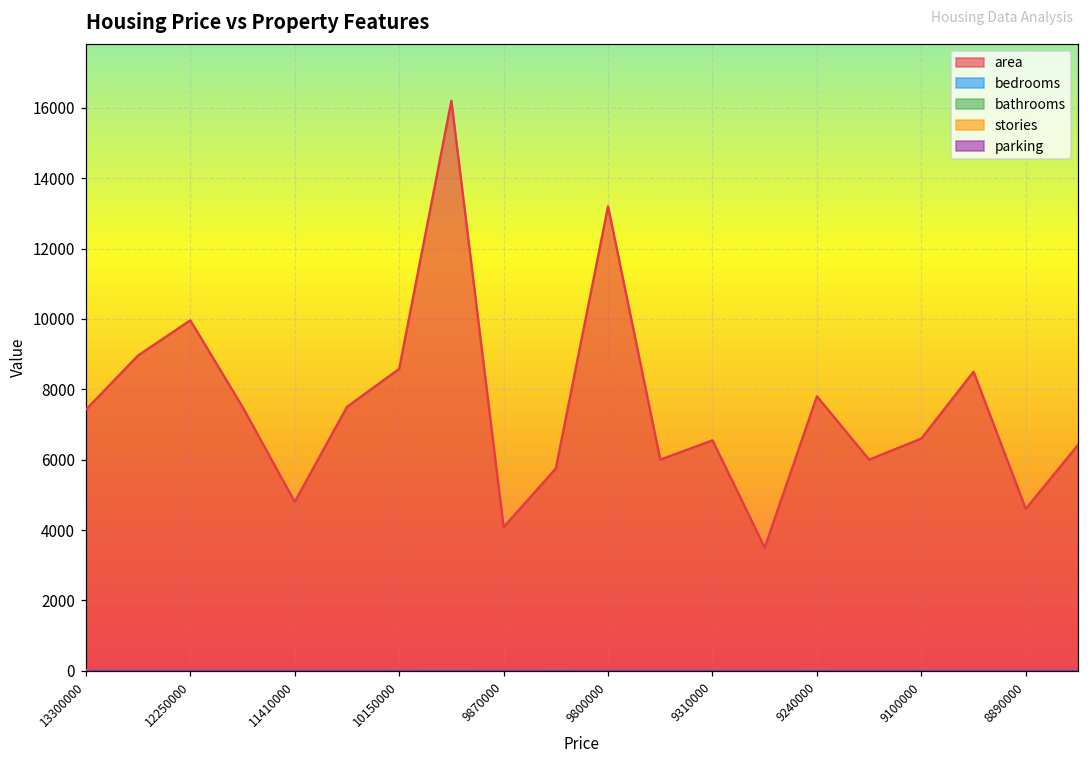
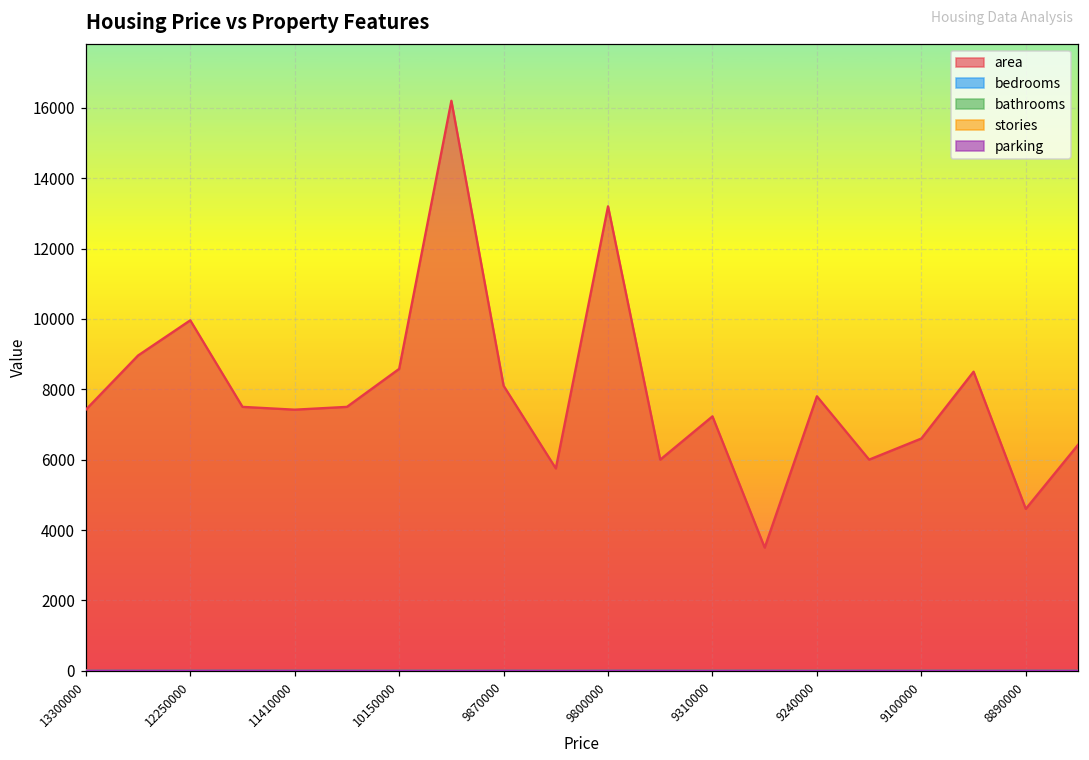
area, 11410000: 4800 -> 7400
area, 9870000: 4100 -> 8100
area, 9310000: 6600 -> 7200
